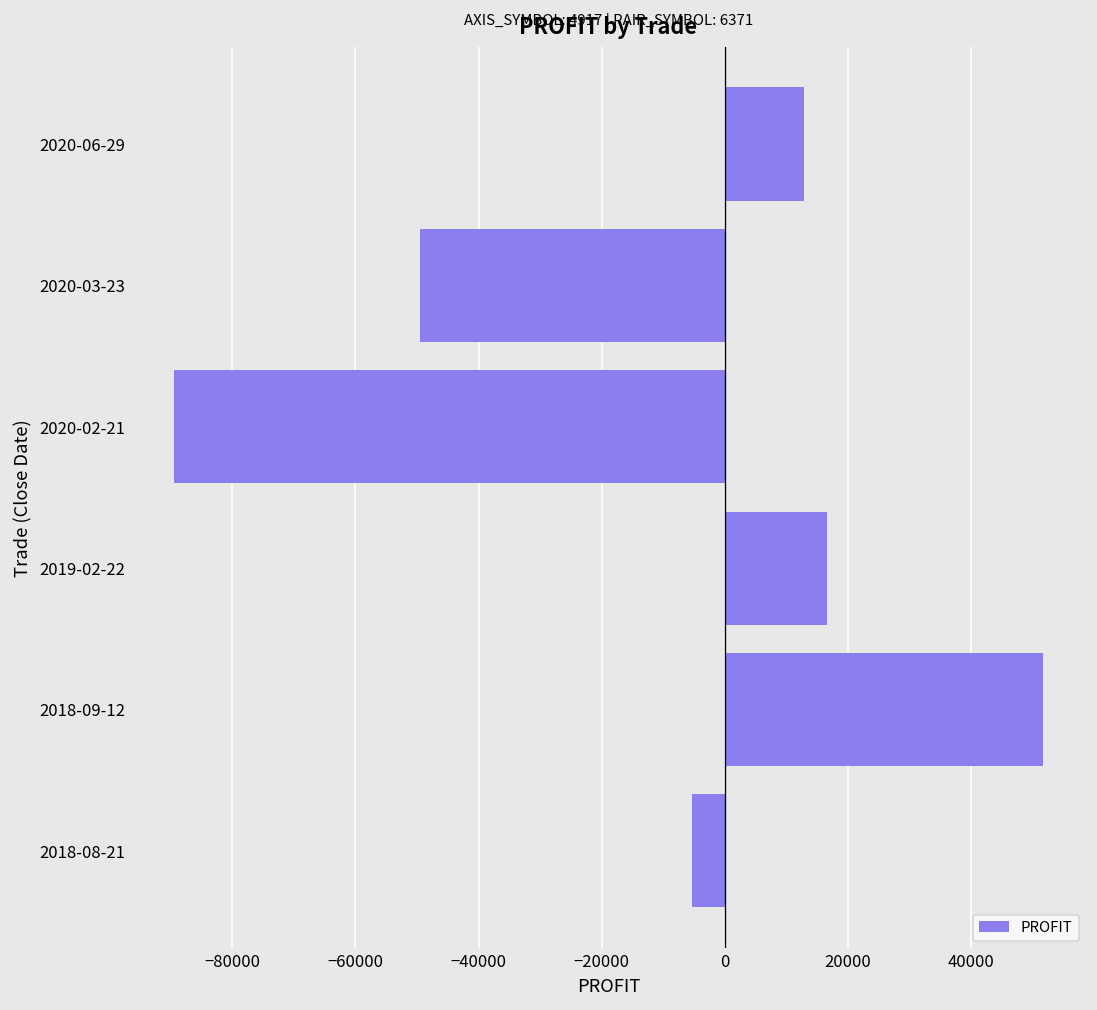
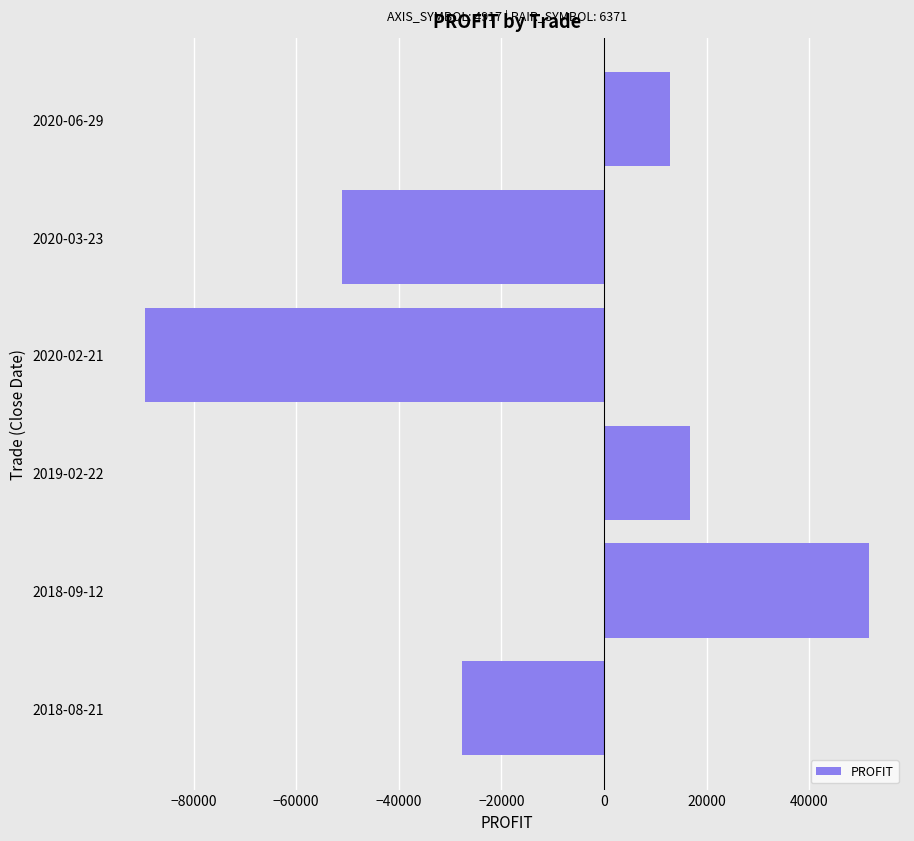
2020-03-23: -49000 -> -51000
2018-08-21: -5000 -> -28000
